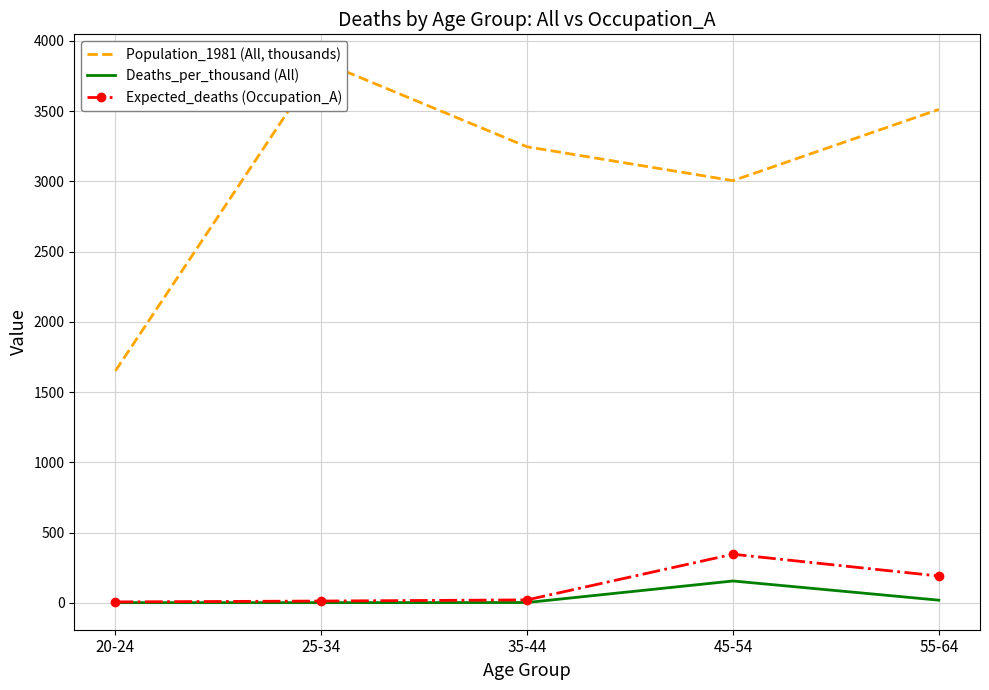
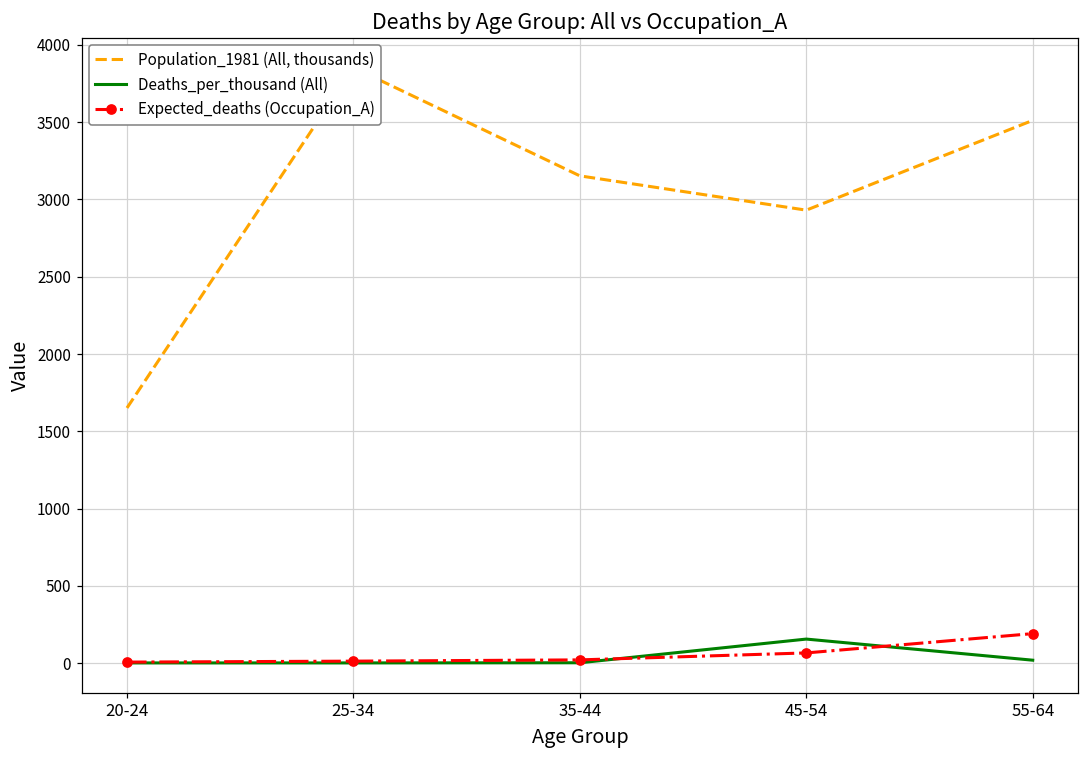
Population_1981 (All, thousands), 35-44: 3250 -> 3150
Population_1981 (All, thousands), 45-54: 3010 -> 2930
Expected_deaths (Occupation_A), 45-54: 350 -> 70
